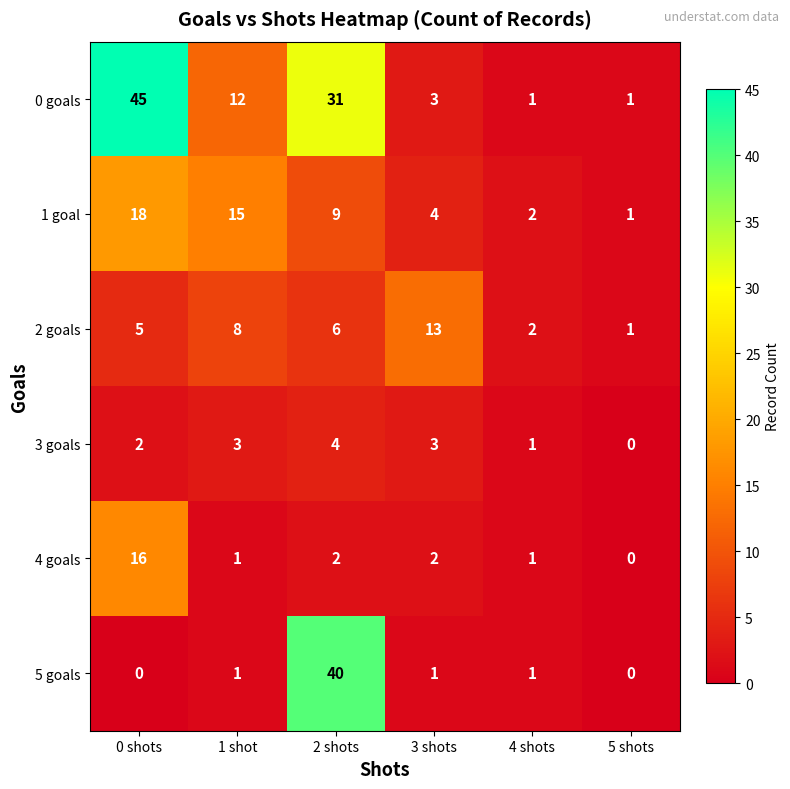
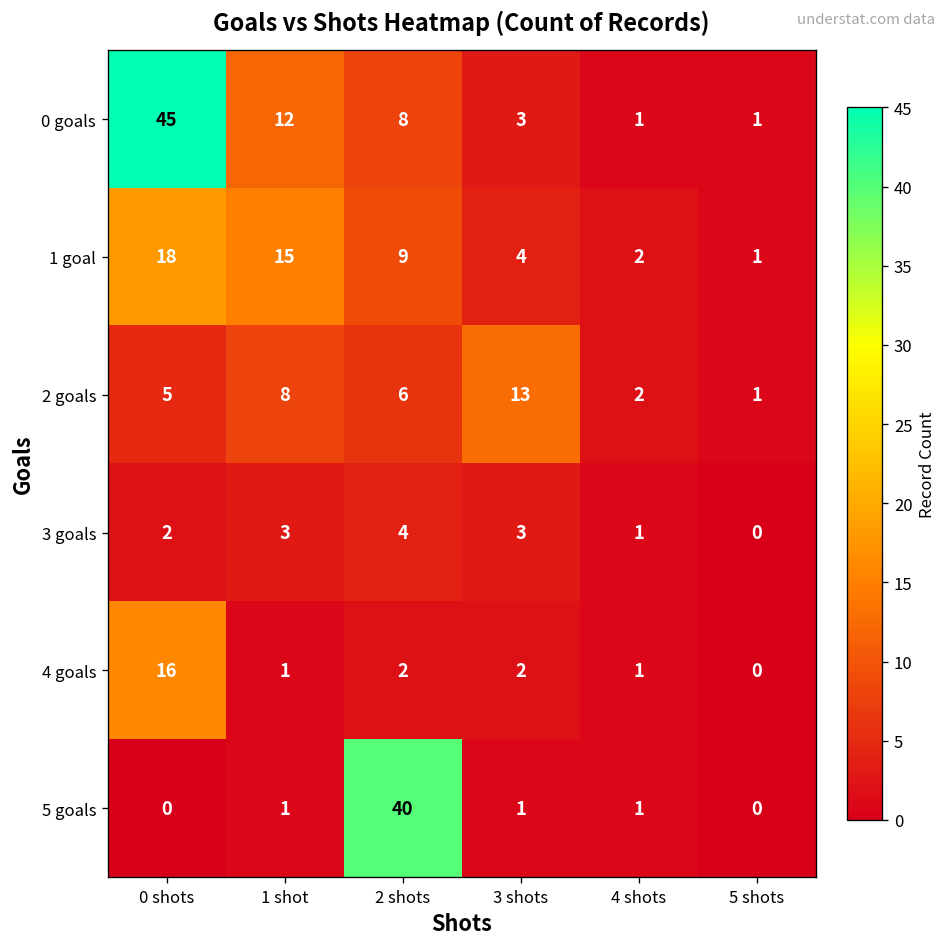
0 goals, 2 shots: 31 -> 8
